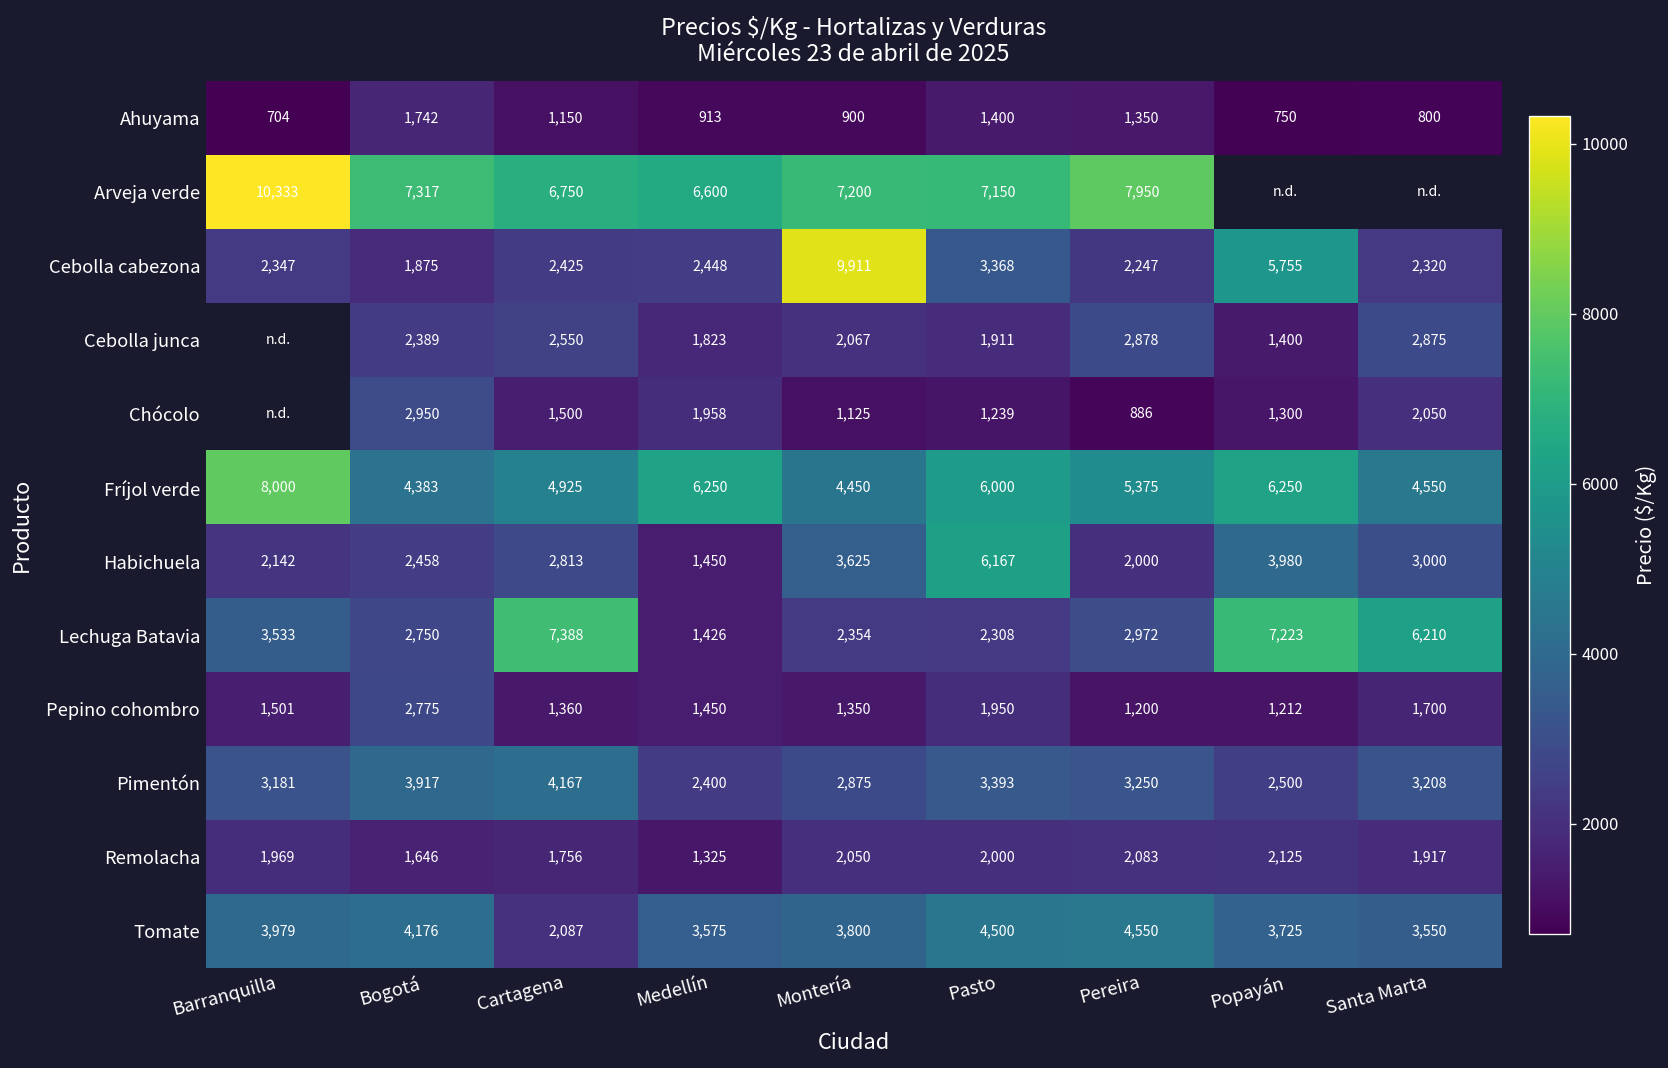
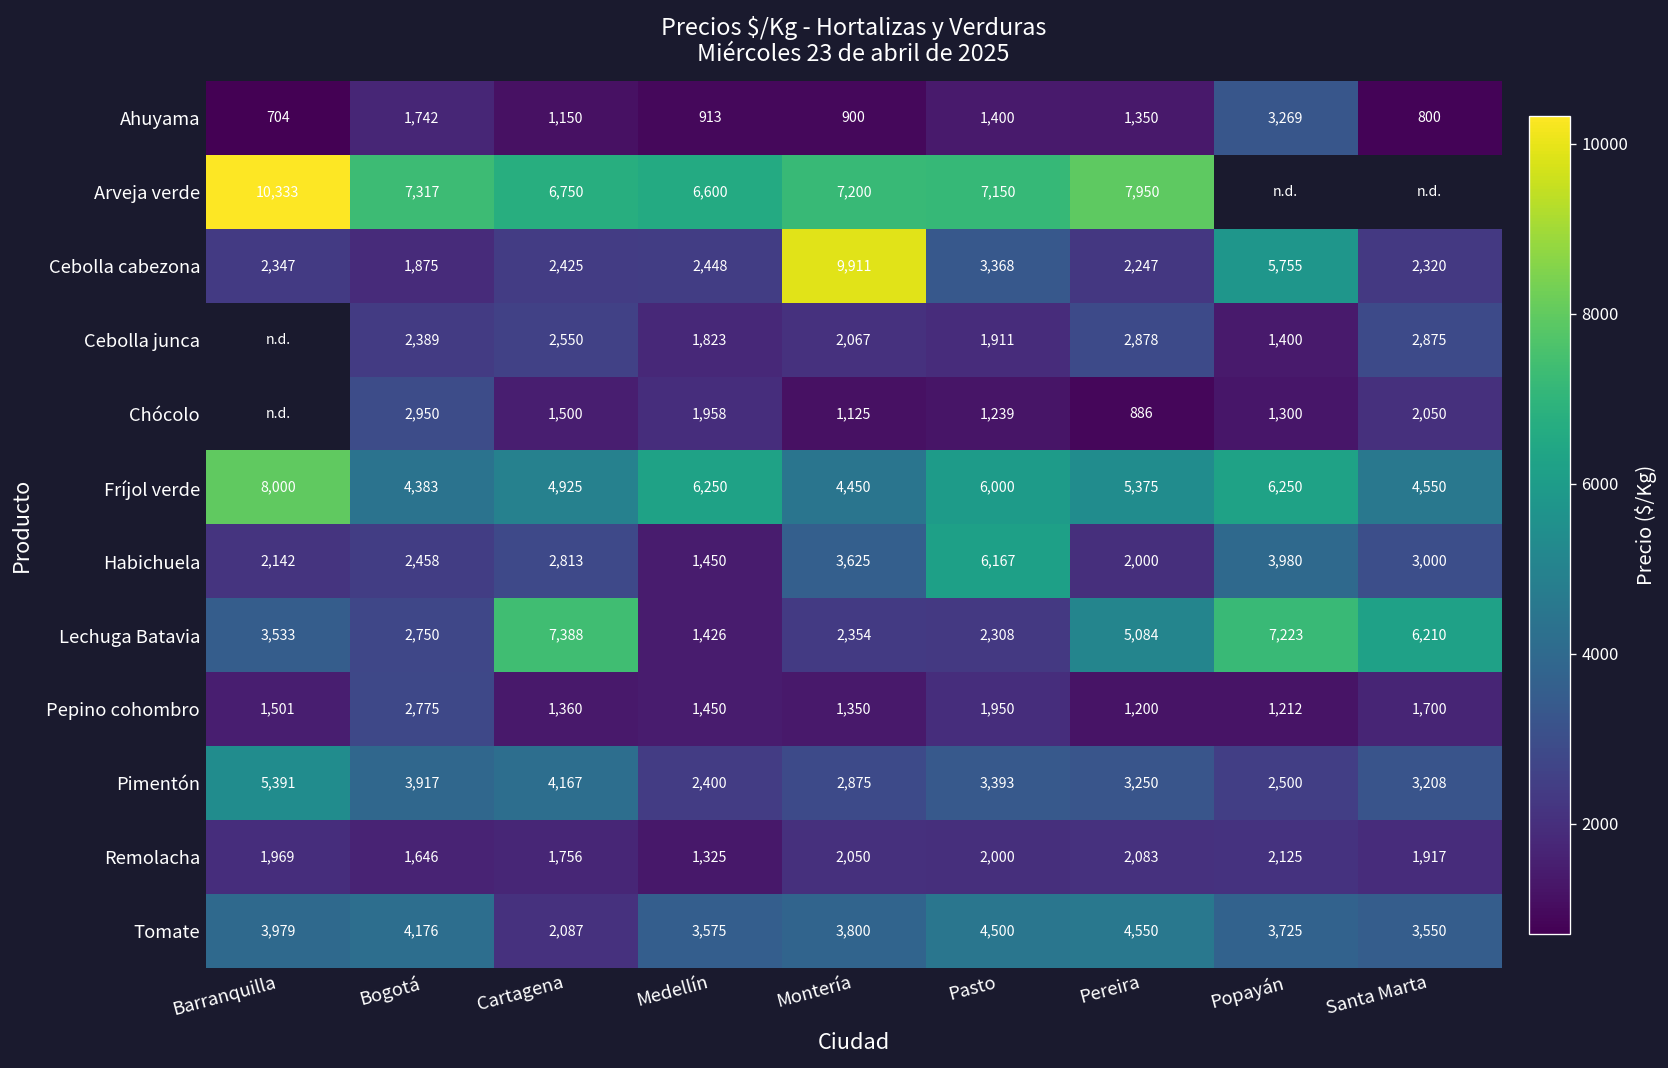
Ahuyama, Popayán: 750 -> 3,269
Lechuga Batavia, Pereira: 2,972 -> 5,084
Pimentón, Barranquilla: 3,181 -> 5,391
